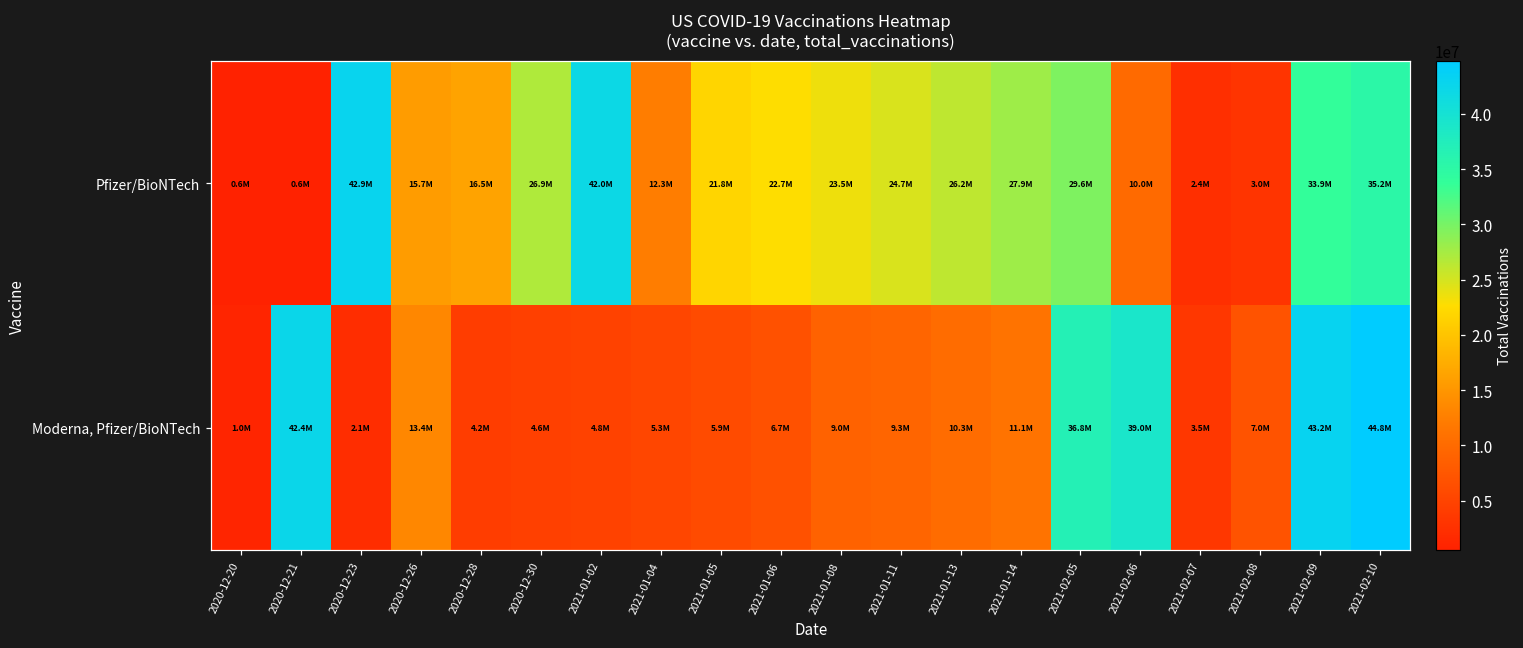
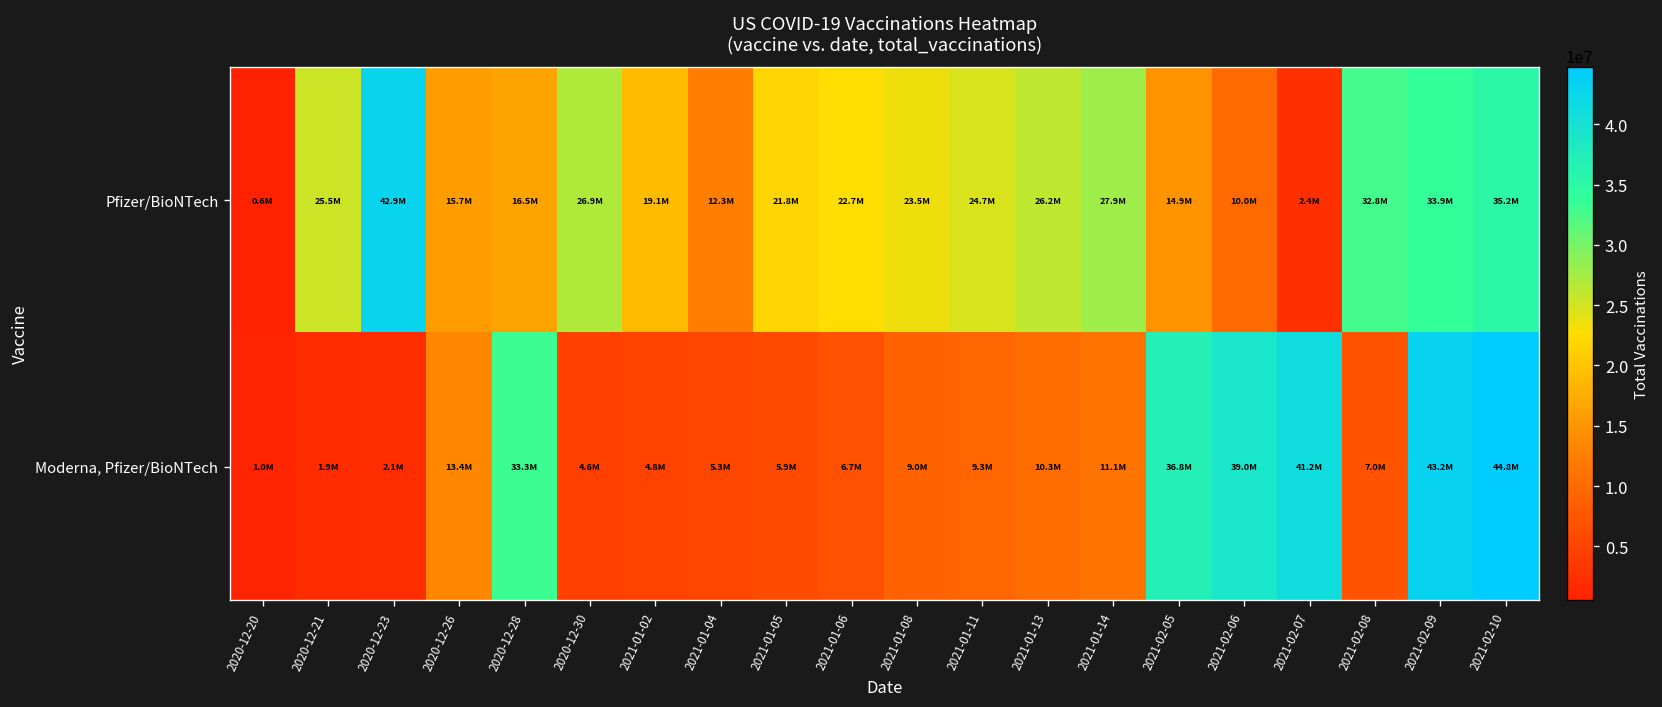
Pfizer/BioNTech, 2020-12-21: 0.6M -> 25.5M
Pfizer/BioNTech, 2021-01-02: 42.0M -> 19.1M
Pfizer/BioNTech, 2021-02-05: 29.6M -> 14.9M
Pfizer/BioNTech, 2021-02-08: 3.0M -> 32.8M
Moderna, Pfizer/BioNTech, 2020-12-21: 42.4M -> 1.9M
Moderna, Pfizer/BioNTech, 2020-12-28: 4.2M -> 33.3M
Moderna, Pfizer/BioNTech, 2021-02-07: 3.5M -> 41.2M
